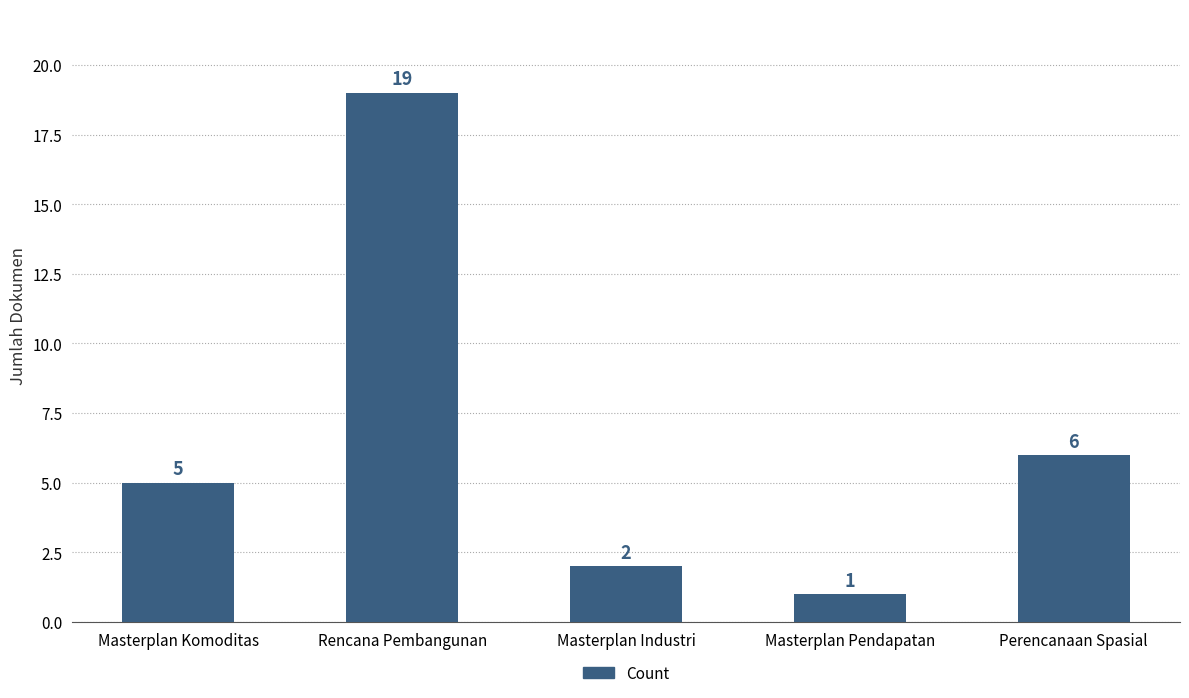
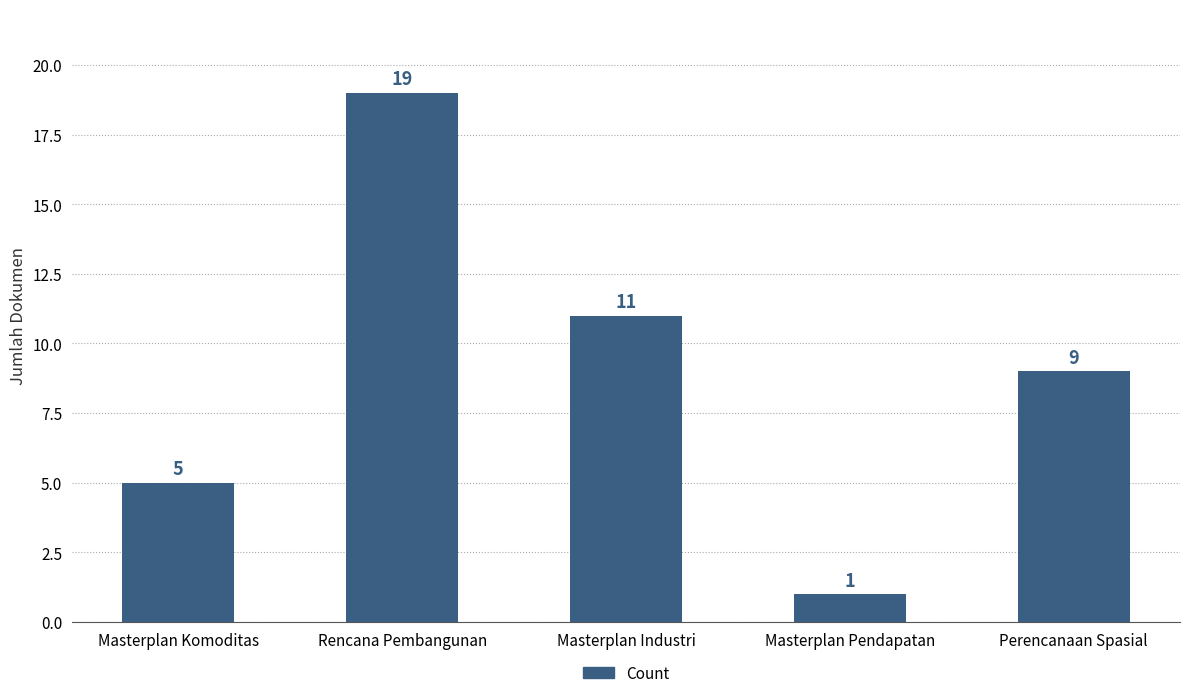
Masterplan Industri: 2 -> 11
Perencanaan Spasial: 6 -> 9
